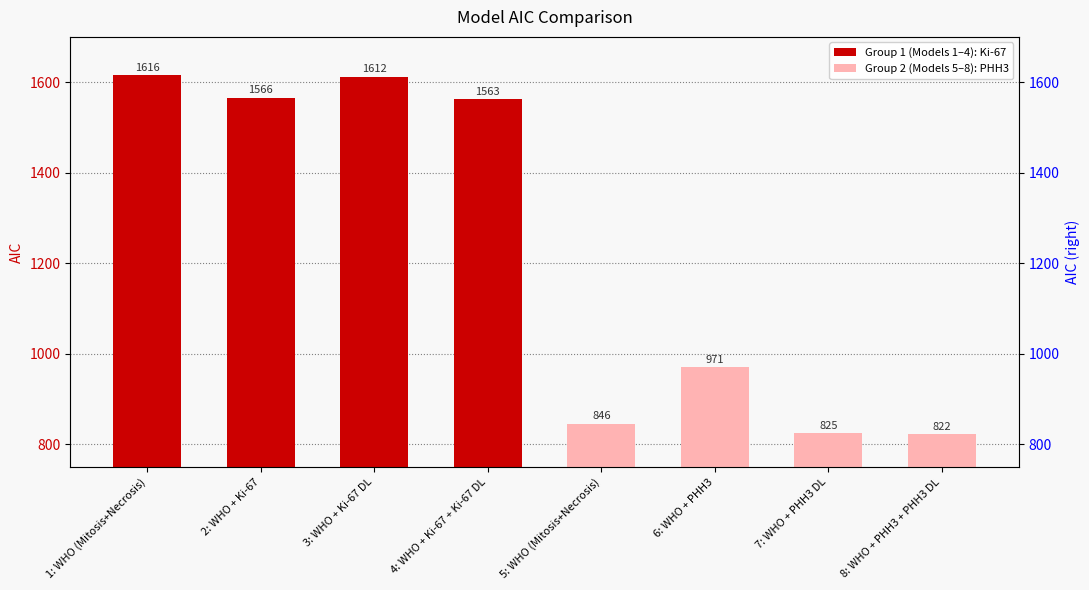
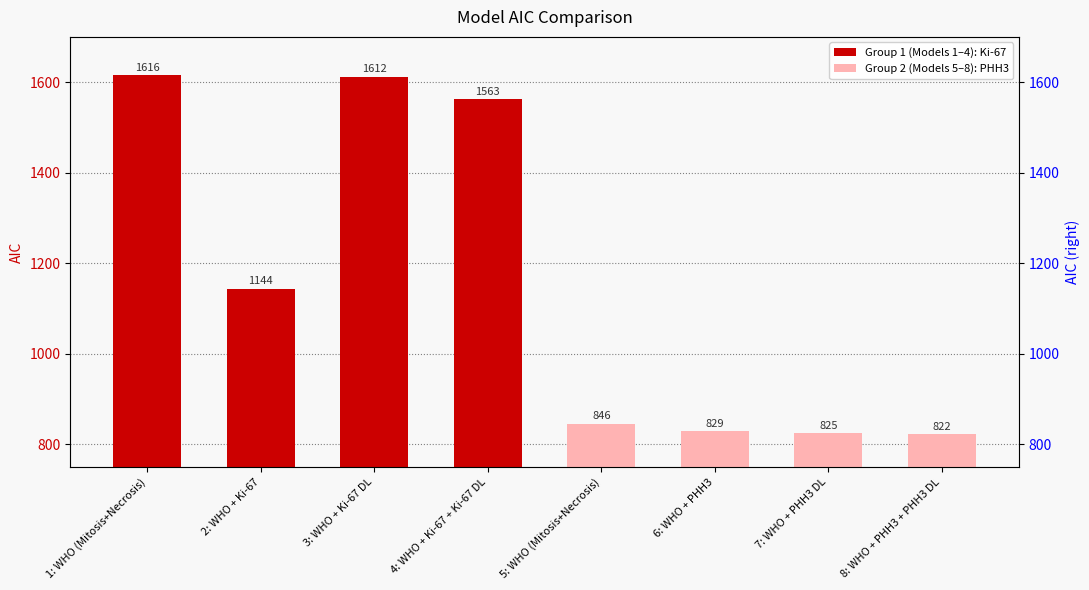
2: WHO + Ki-67: 1566 -> 1144
6: WHO + PHH3: 971 -> 829
